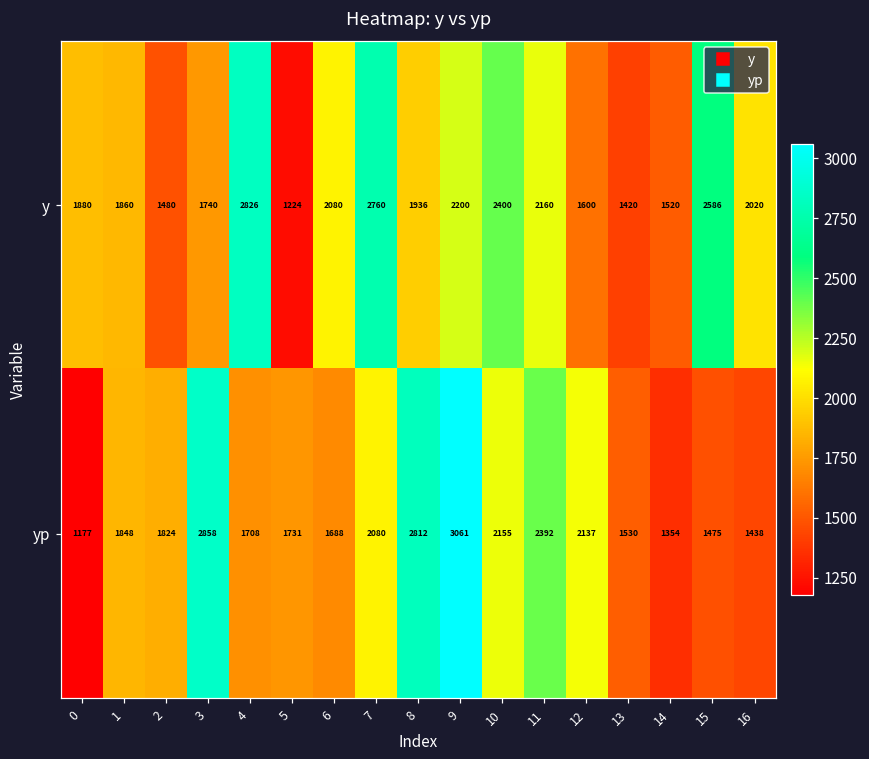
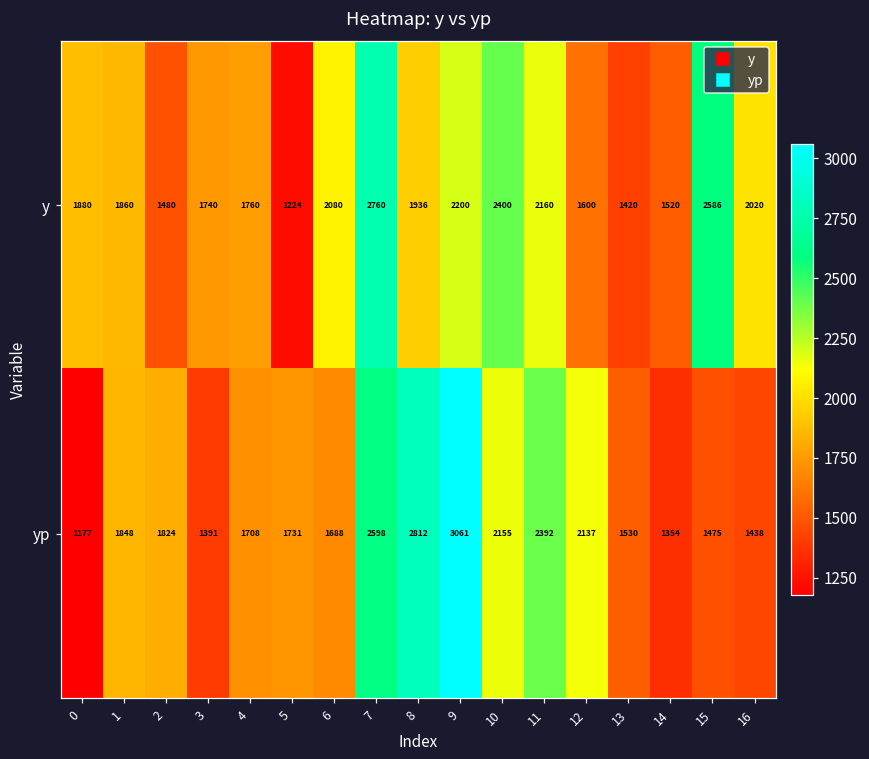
y, 4: 2826 -> 1760
yp, 3: 2858 -> 1391
yp, 7: 2080 -> 2598
